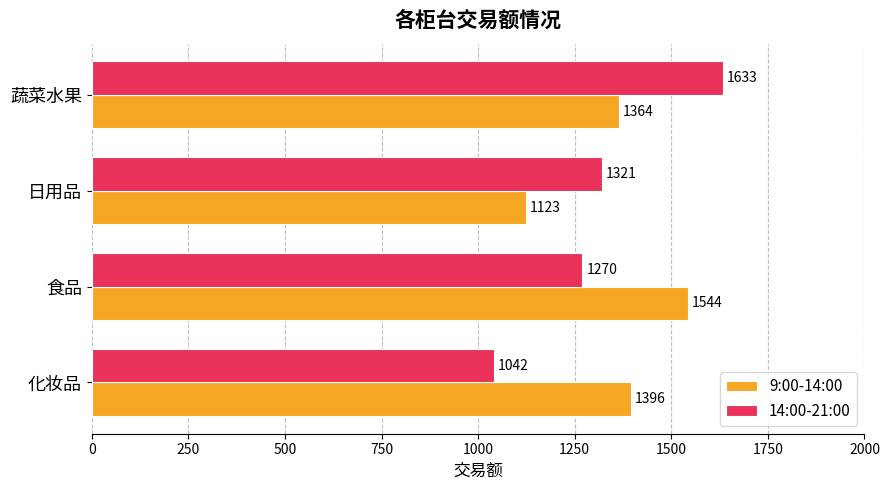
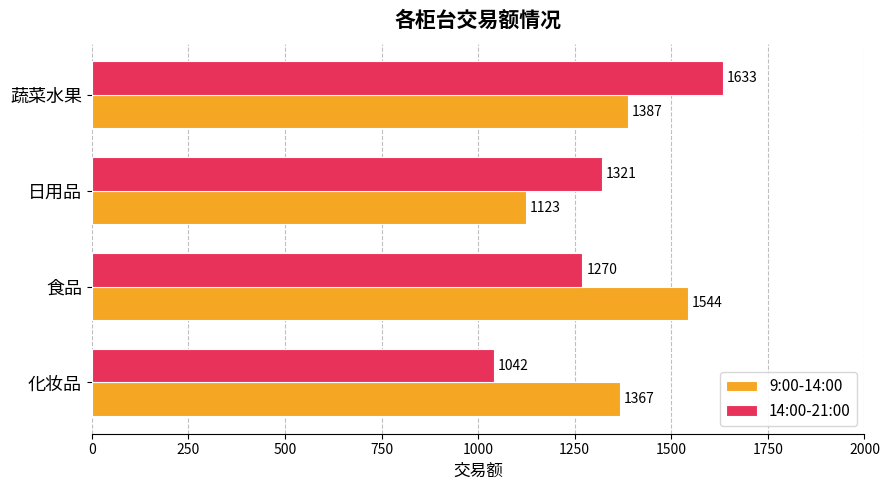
9:00-14:00, 蔬菜水果: 1364 -> 1387
9:00-14:00, 化妆品: 1396 -> 1367
